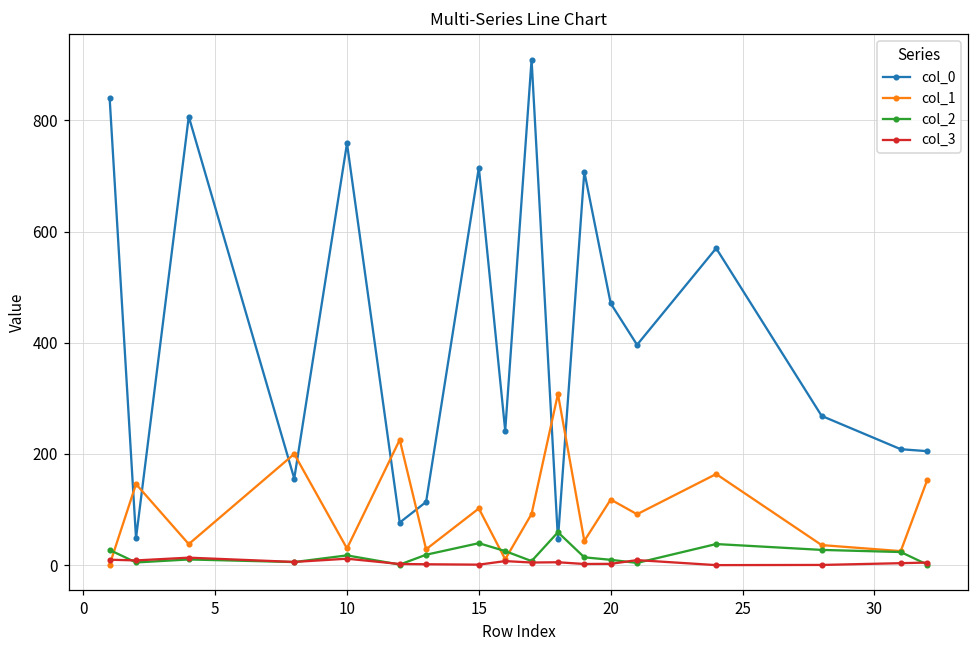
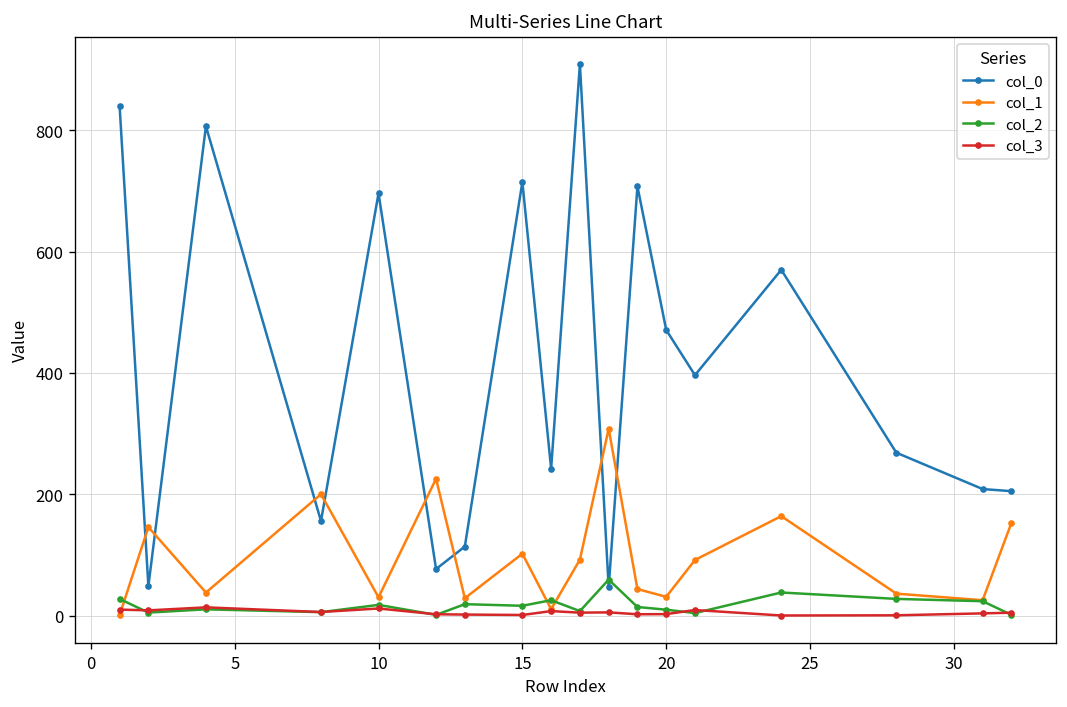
col_0, 10: 760 -> 700
col_2, 15: 40 -> 20
col_1, 20: 120 -> 30
